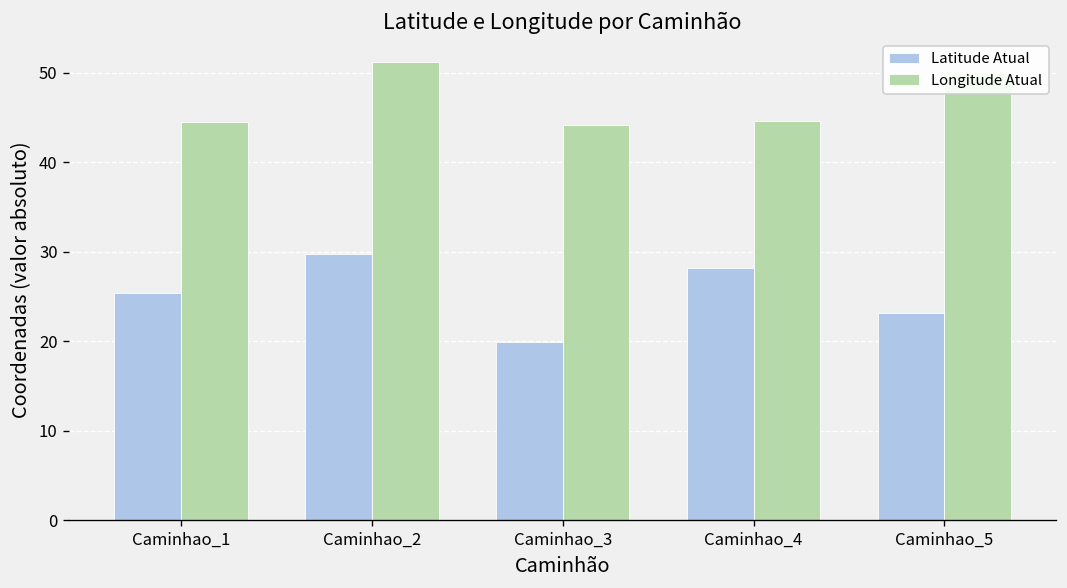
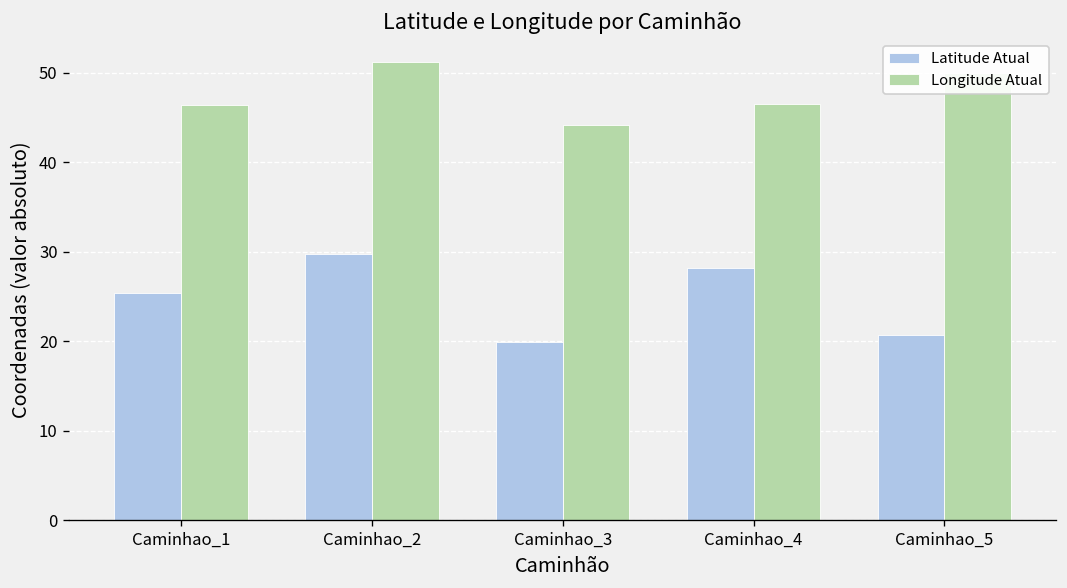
Longitude Atual, Caminhao_1: 44 -> 46
Longitude Atual, Caminhao_4: 45 -> 46
Latitude Atual, Caminhao_5: 23 -> 21
